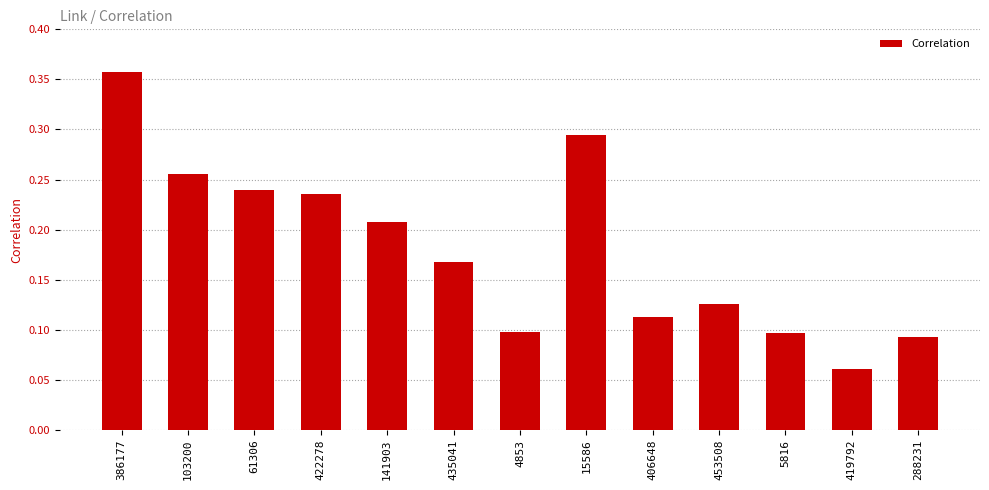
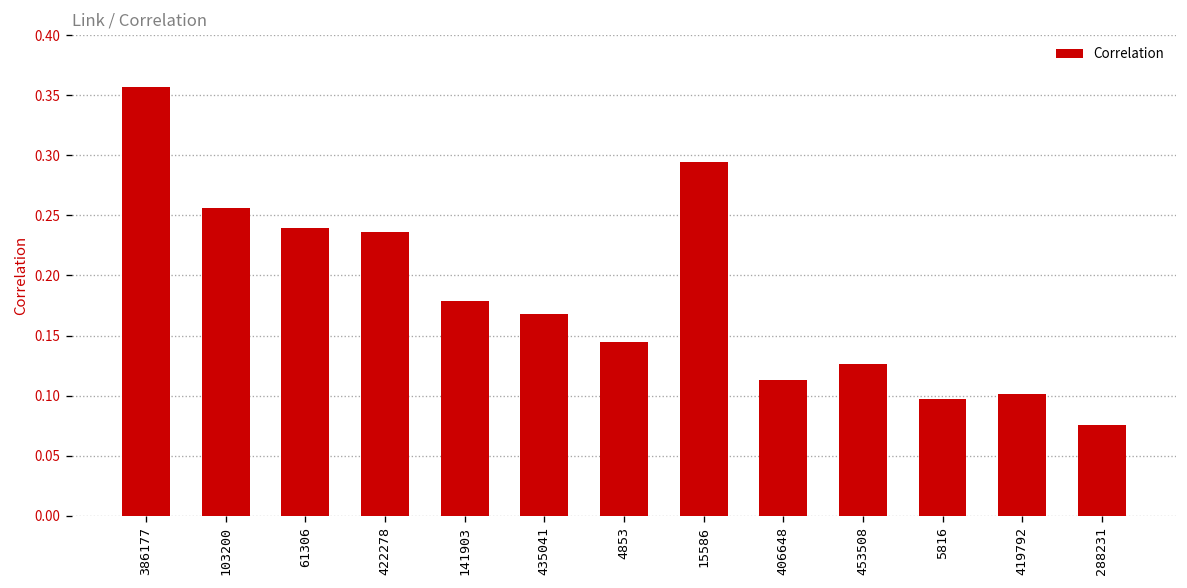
141903: 0.208 -> 0.179
4853: 0.098 -> 0.145
419792: 0.060 -> 0.101
288231: 0.093 -> 0.075
